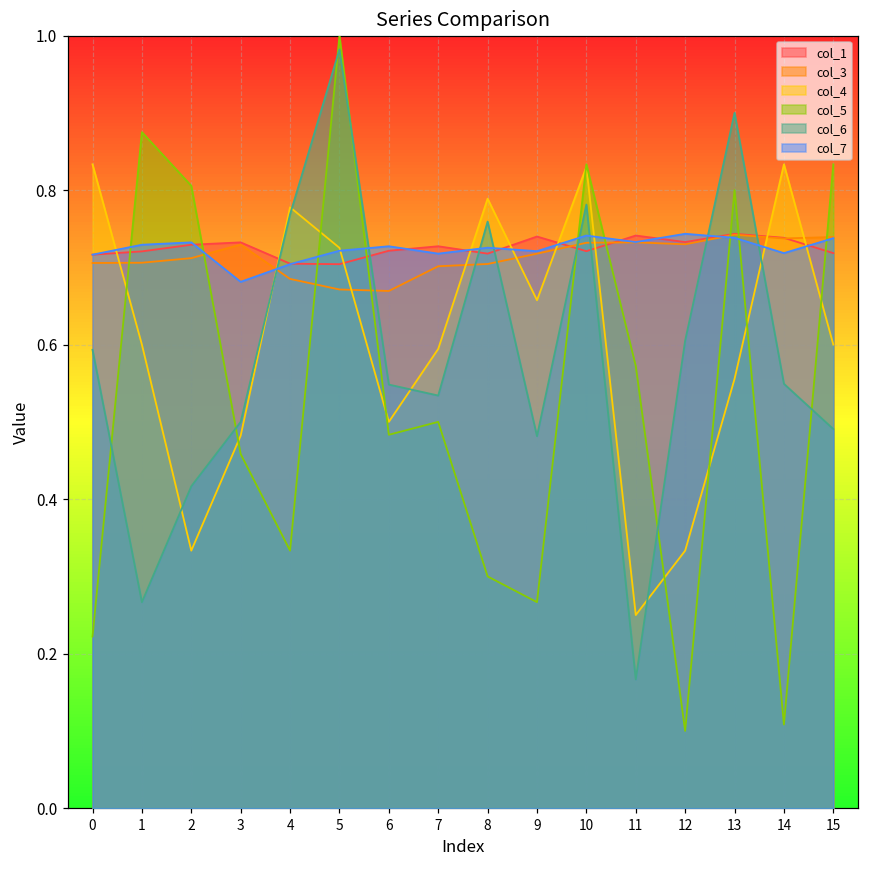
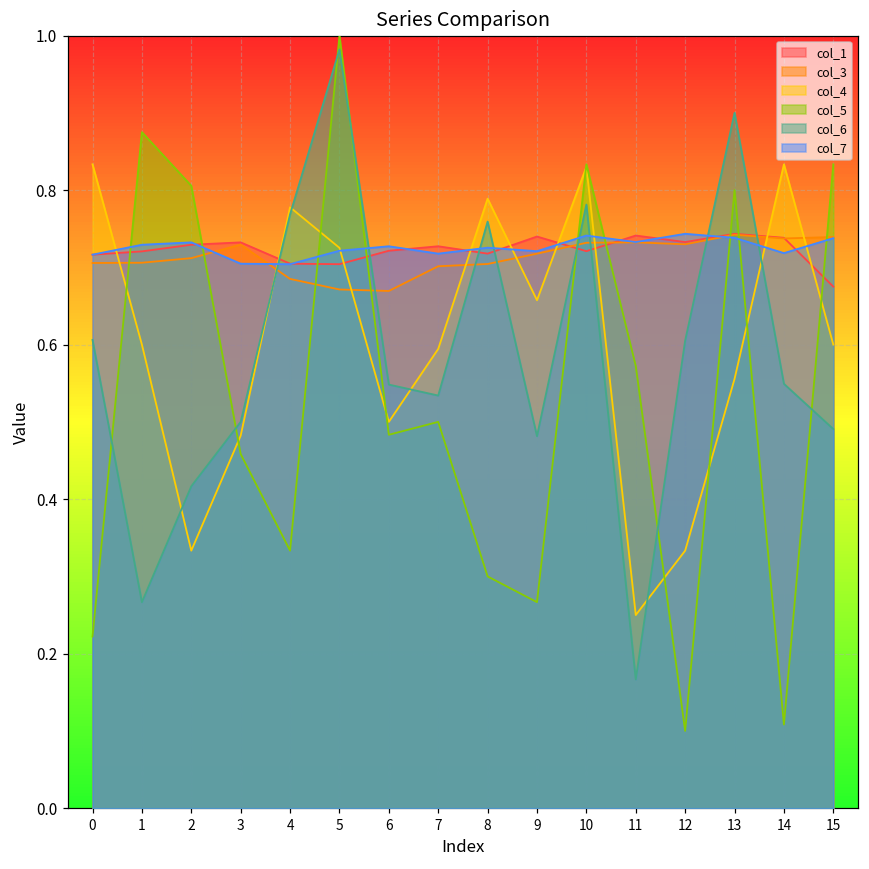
col_6, 0: 0.59 -> 0.61
col_7, 3: 0.68 -> 0.70
col_1, 15: 0.72 -> 0.68
